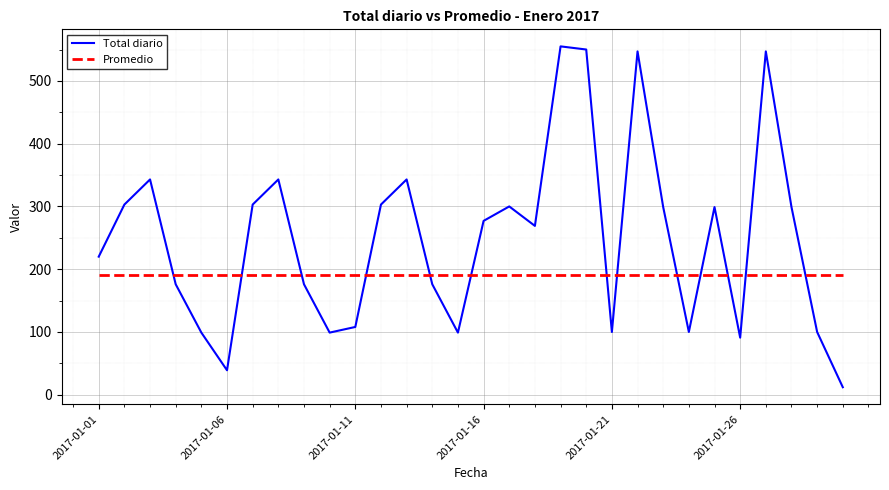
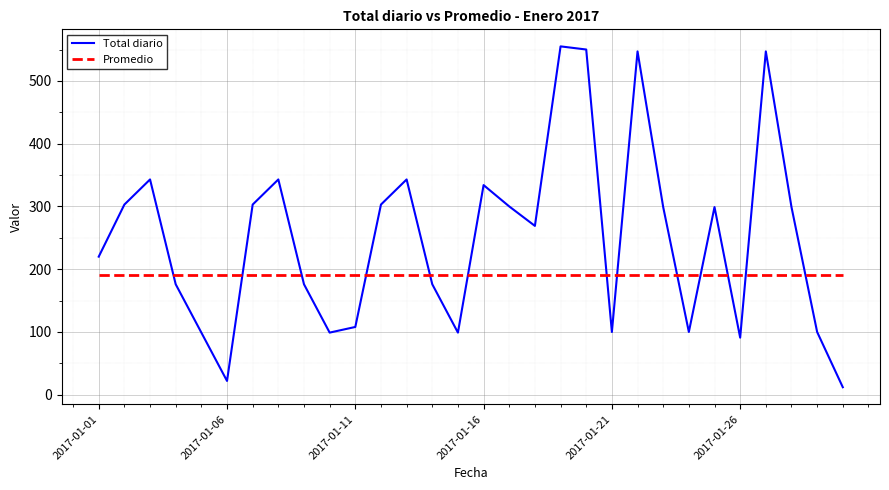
Total diario, 2017-01-06: 40 -> 20
Total diario, 2017-01-16: 280 -> 330
